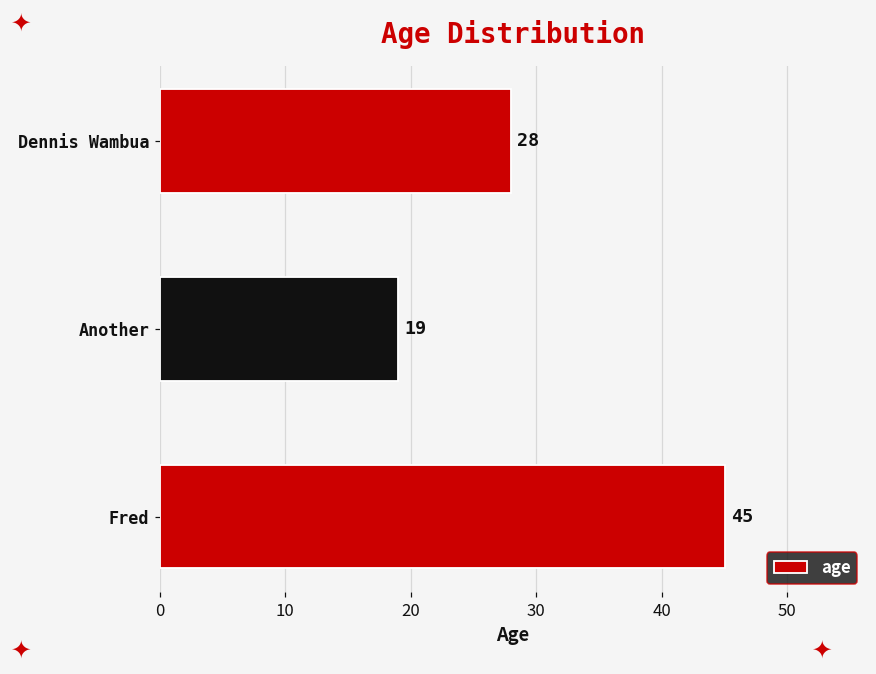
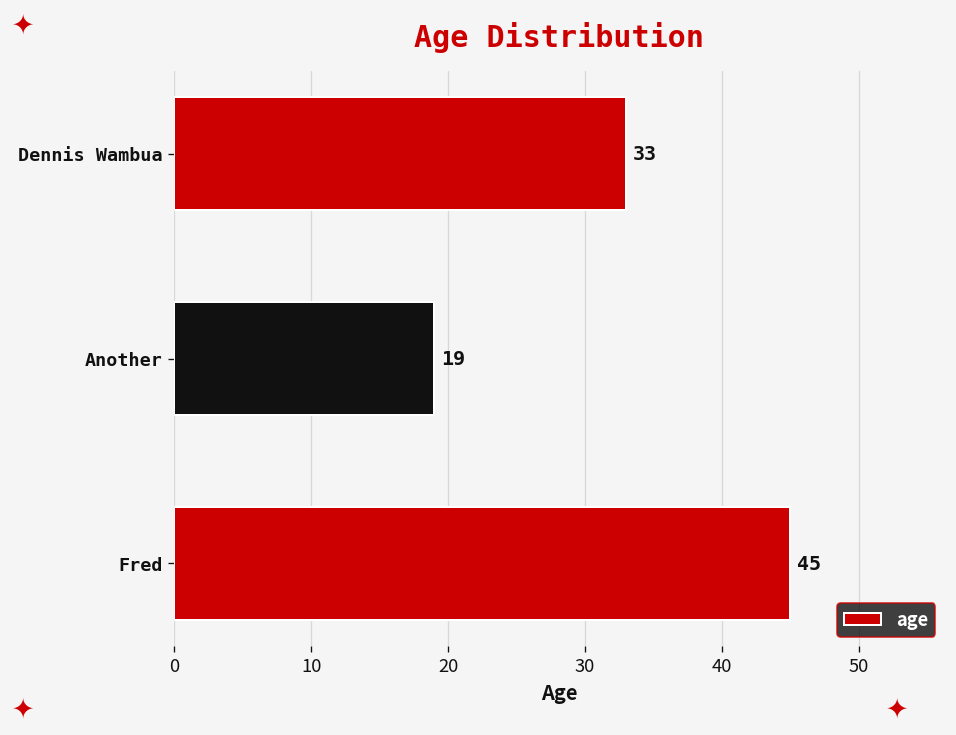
Dennis Wambua: 28 -> 33
